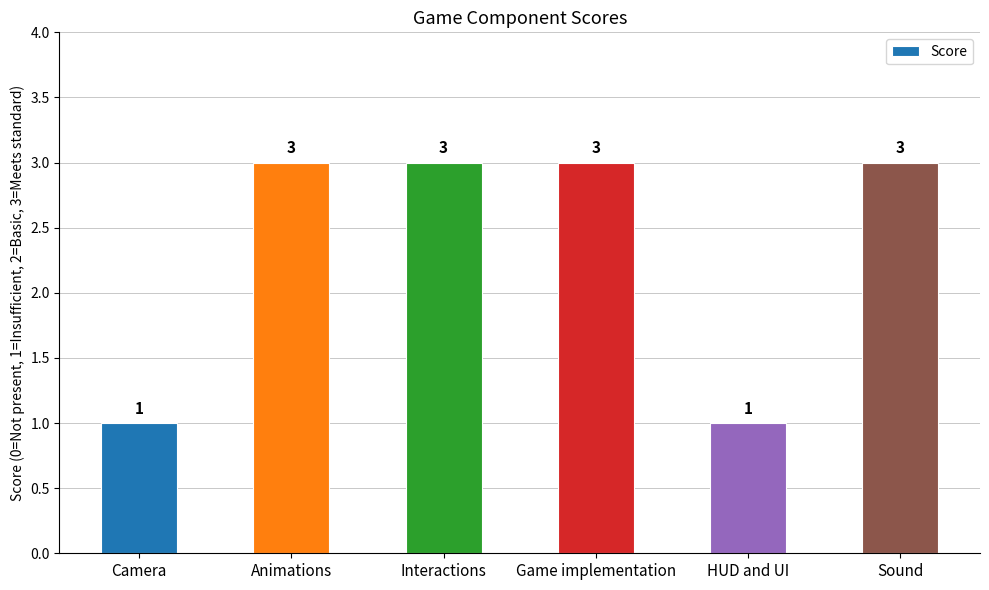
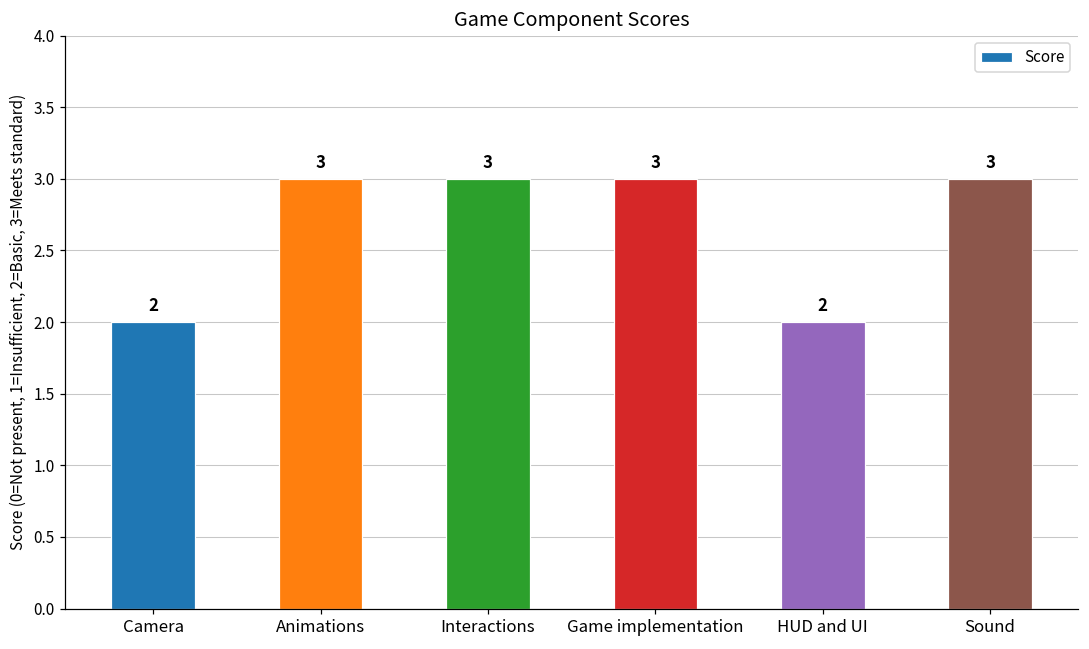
Camera: 1 -> 2
HUD and UI: 1 -> 2
